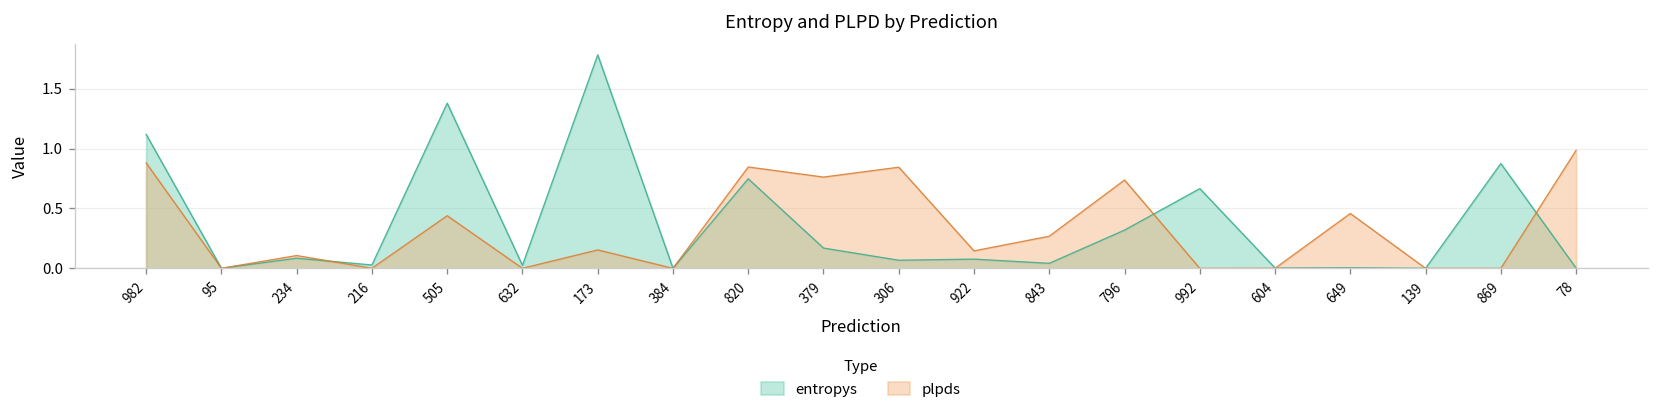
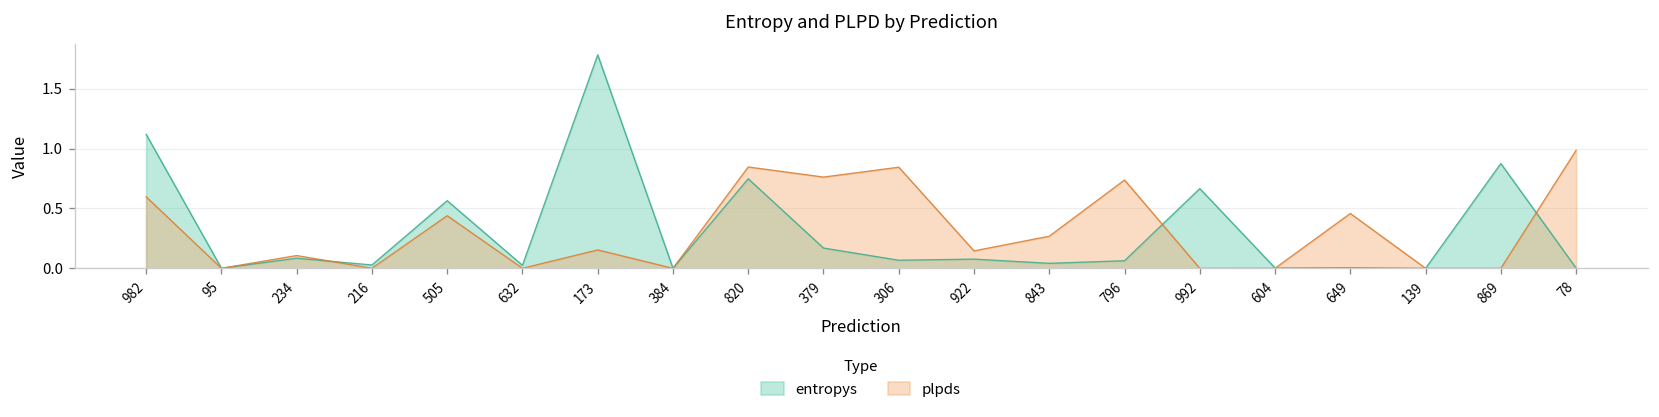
plpds, 982: 0.9 -> 0.6
entropys, 505: 1.4 -> 0.6
entropys, 796: 0.3 -> 0.1
